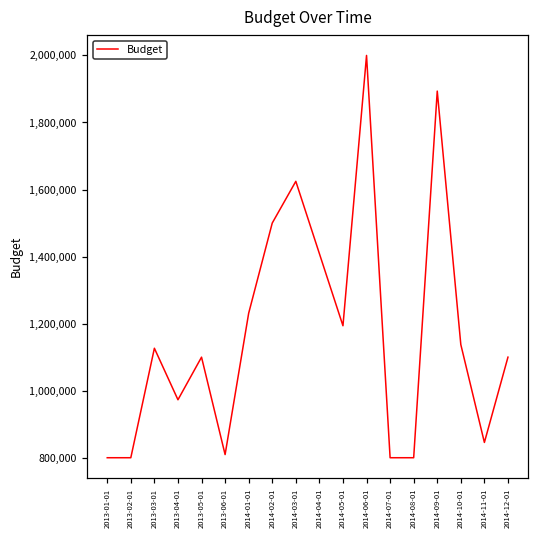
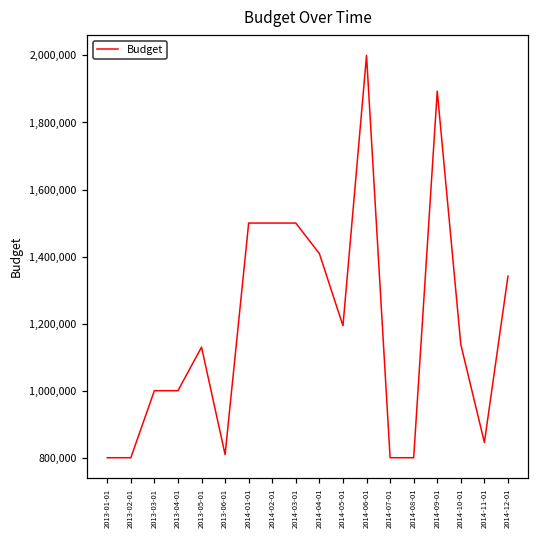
2013-03-01: 1,130,000 -> 1,000,000
2013-04-01: 970,000 -> 1,000,000
2013-05-01: 1,100,000 -> 1,130,000
2014-01-01: 1,230,000 -> 1,500,000
2014-03-01: 1,620,000 -> 1,500,000
2014-12-01: 1,100,000 -> 1,340,000
